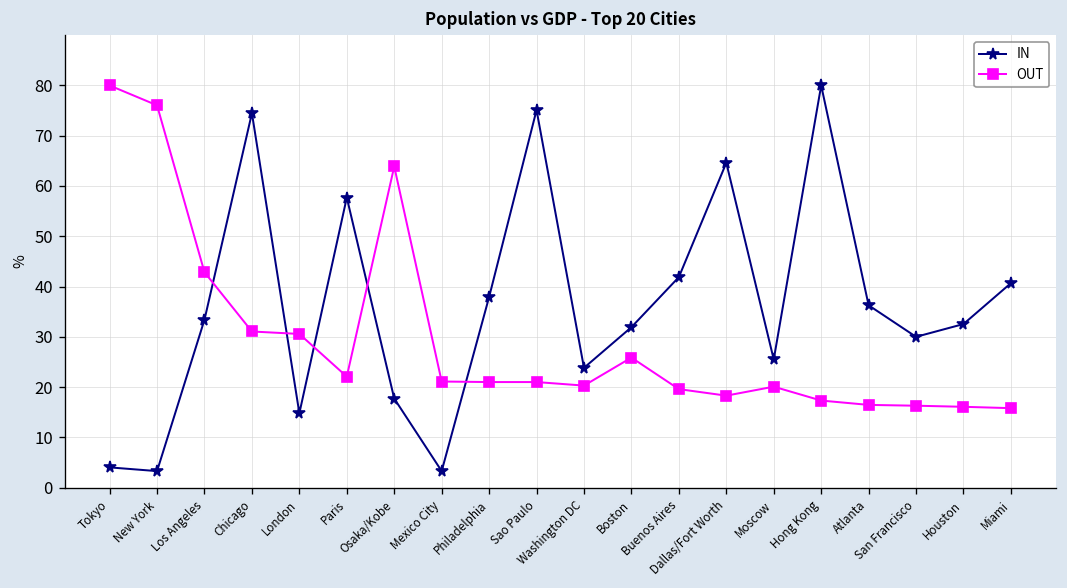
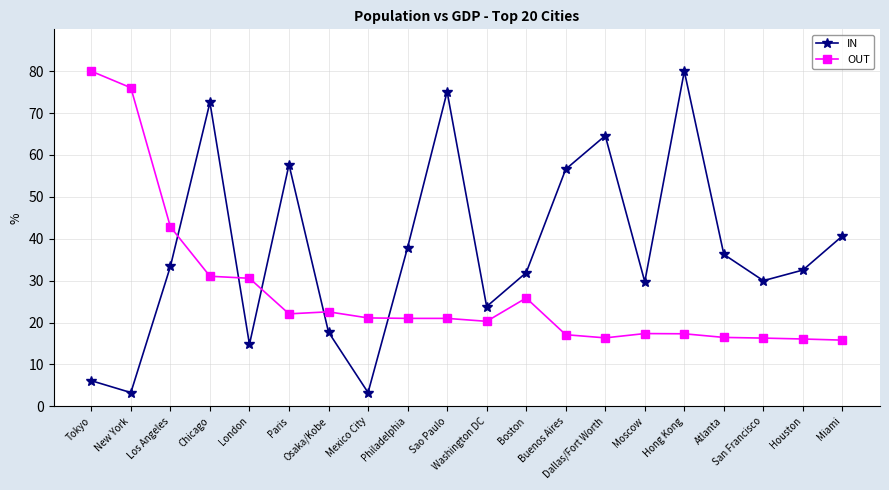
IN, Tokyo: 4 -> 6
IN, Chicago: 74 -> 73
OUT, Osaka/Kobe: 64 -> 23
IN, Buenos Aires: 42 -> 57
OUT, Buenos Aires: 20 -> 17
OUT, Dallas/Fort Worth: 18 -> 16
IN, Moscow: 25 -> 30
OUT, Moscow: 20 -> 17
